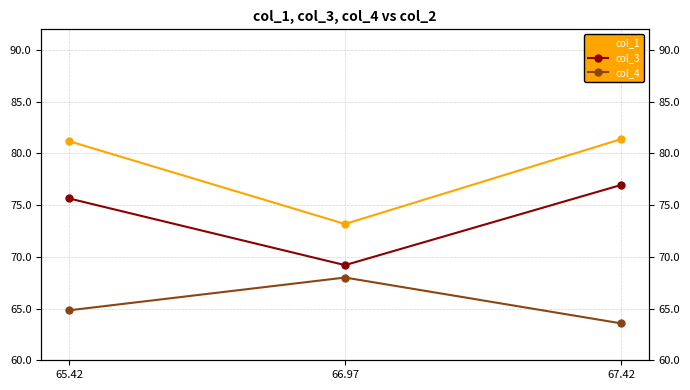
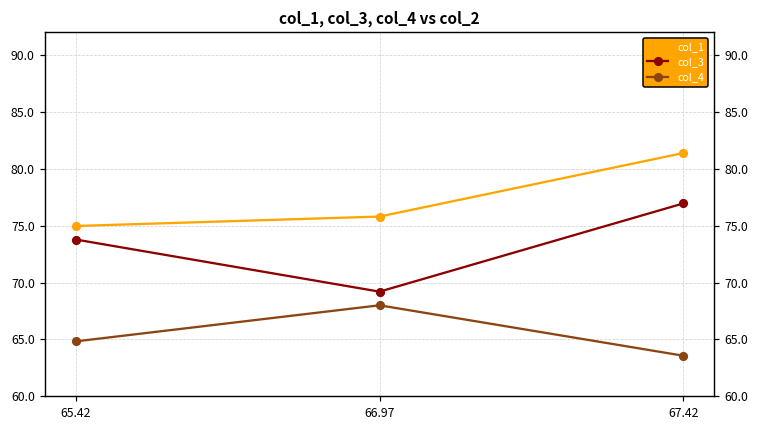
col_1, 65.42: 81.2 -> 75.0
col_3, 65.42: 75.7 -> 73.8
col_1, 66.97: 73.2 -> 75.8
